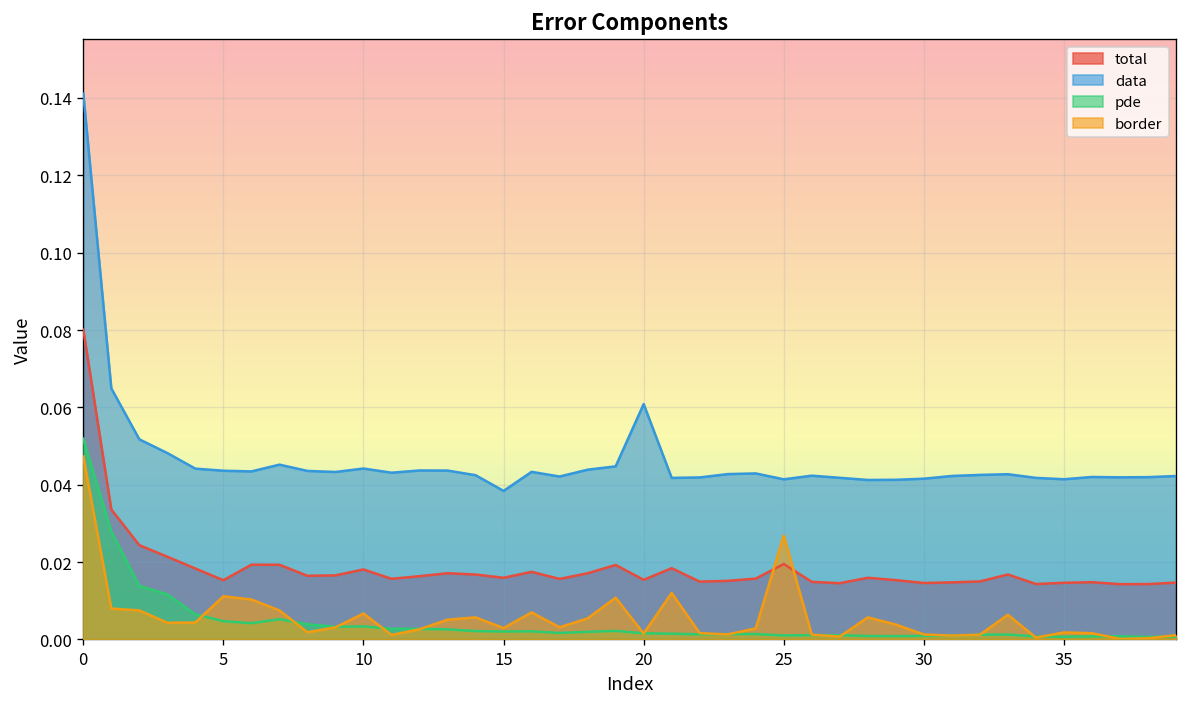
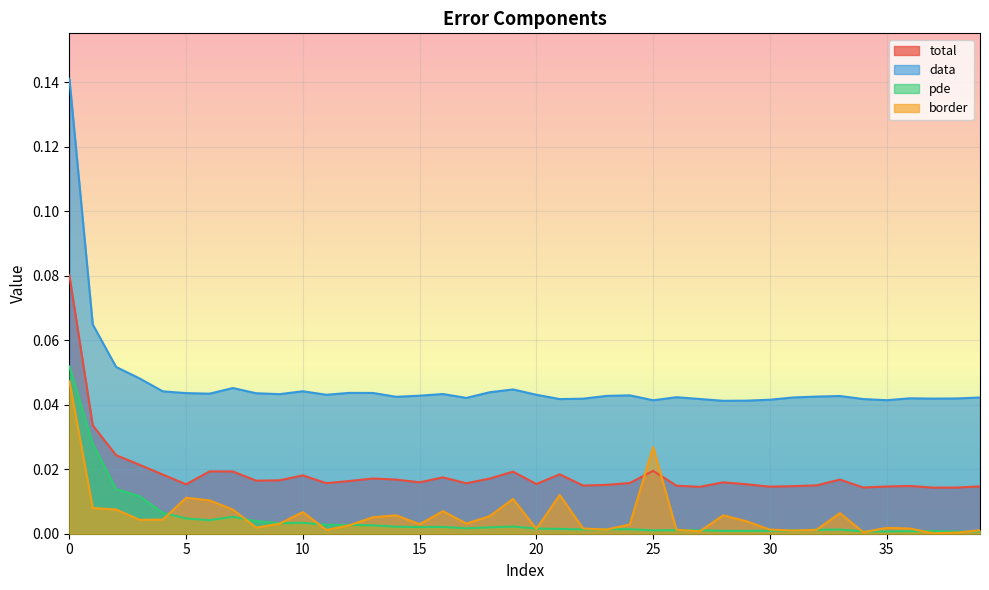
data, 15: 0.038 -> 0.043
data, 20: 0.061 -> 0.043
